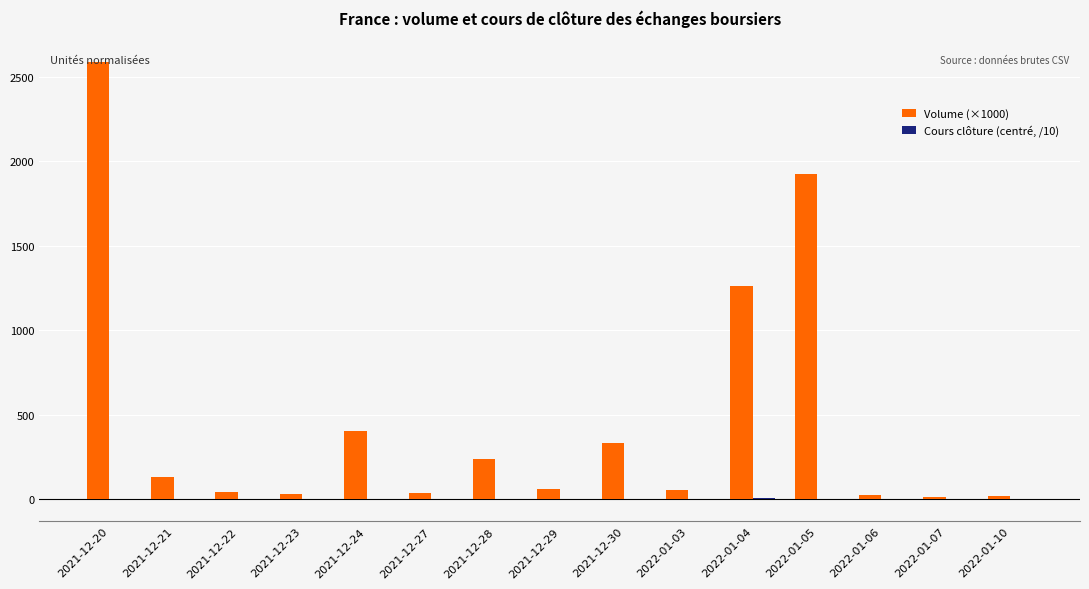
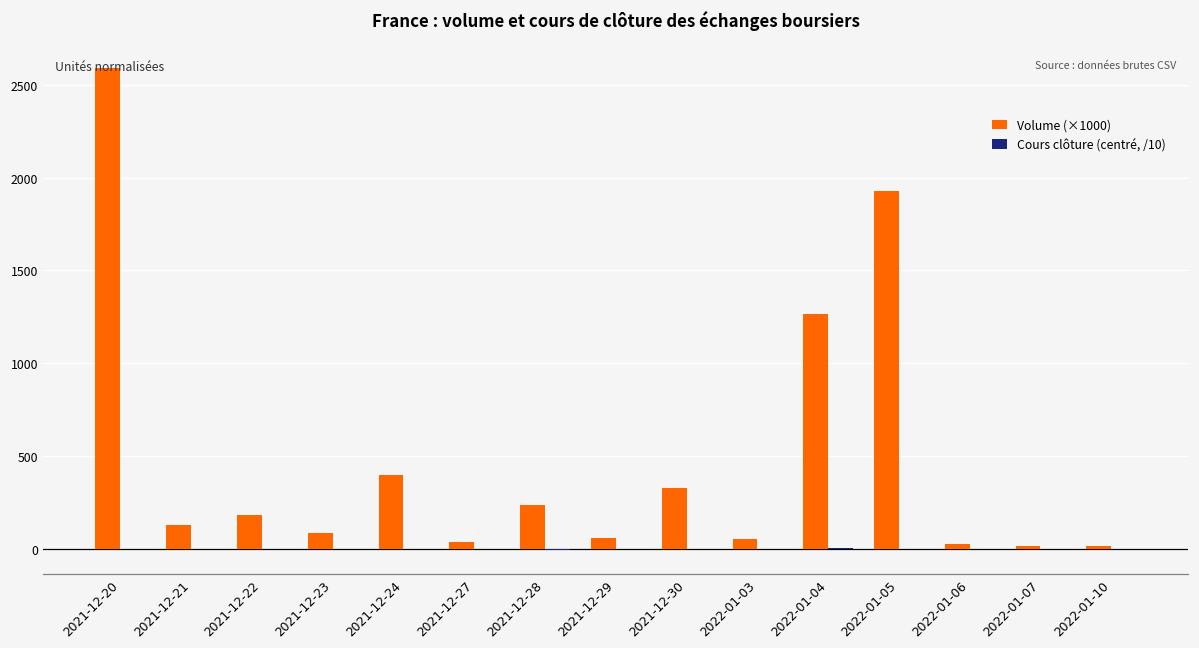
Volume (×1000), 2021-12-22: 40 -> 190
Volume (×1000), 2021-12-23: 30 -> 90
